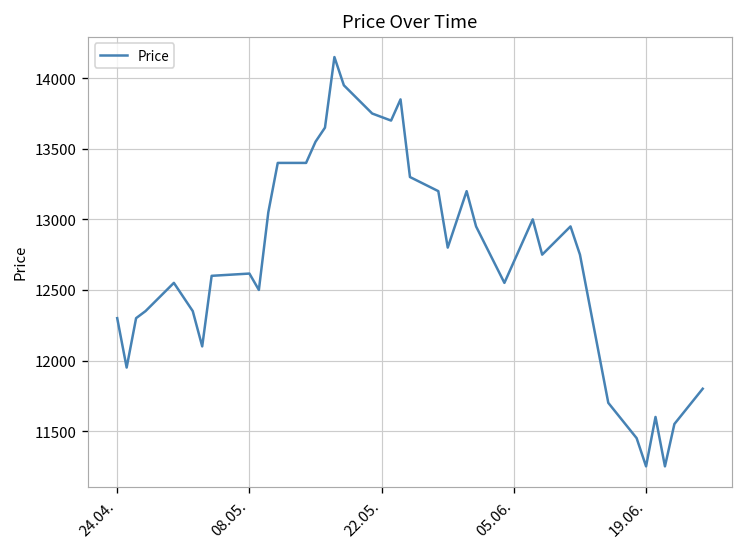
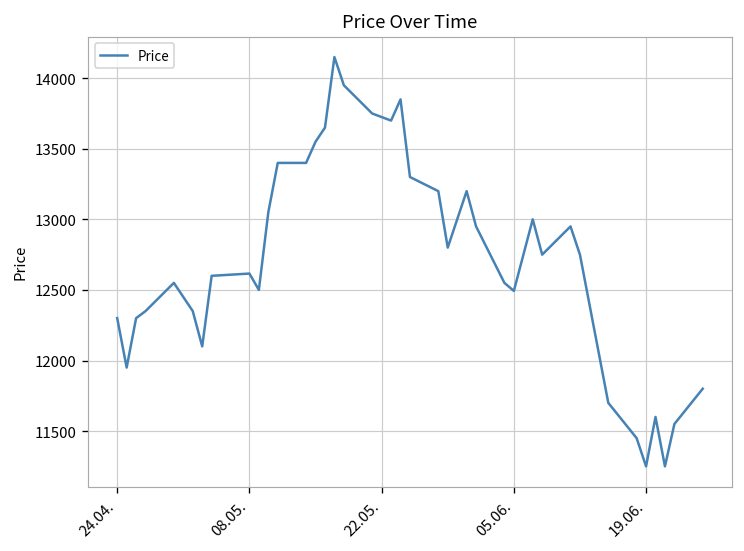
05.06.: 12700 -> 12490
